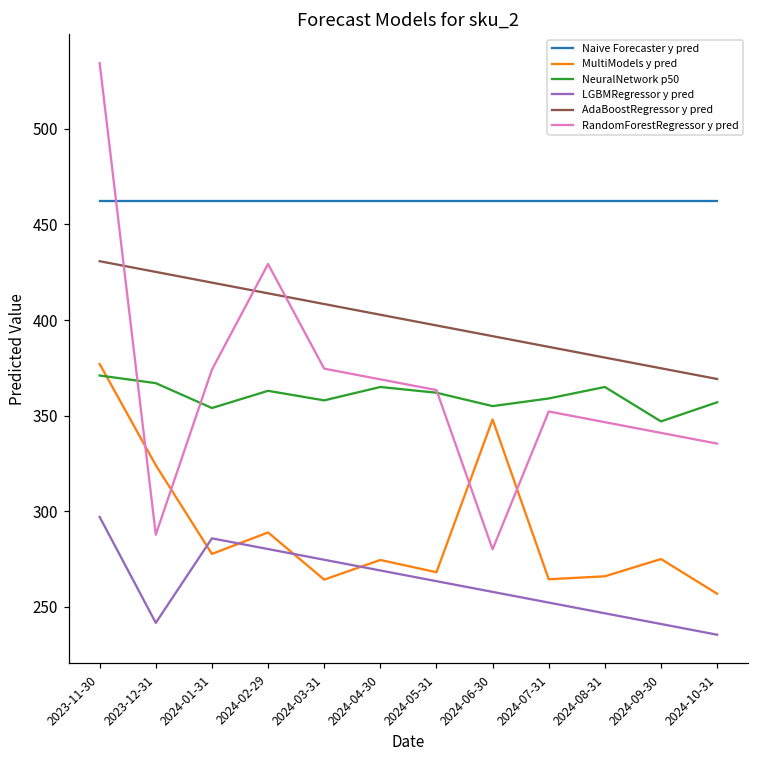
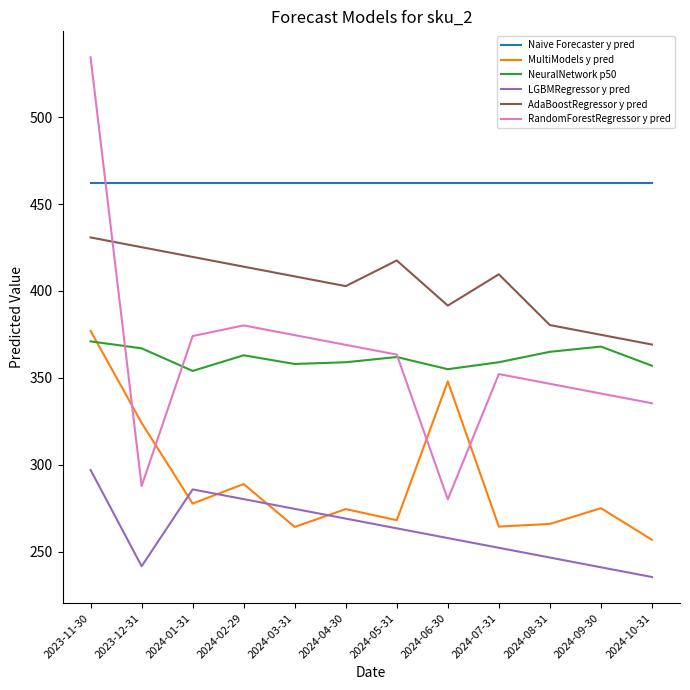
RandomForestRegressor y pred, 2024-02-29: 429 -> 380
NeuralNetwork p50, 2024-04-30: 365 -> 359
AdaBoostRegressor y pred, 2024-05-31: 397 -> 418
AdaBoostRegressor y pred, 2024-07-31: 386 -> 410
NeuralNetwork p50, 2024-09-30: 347 -> 368
